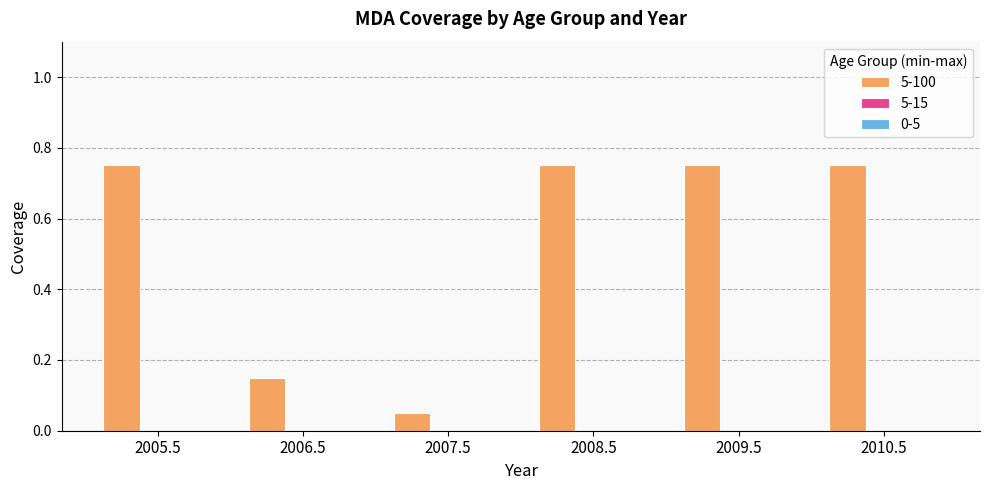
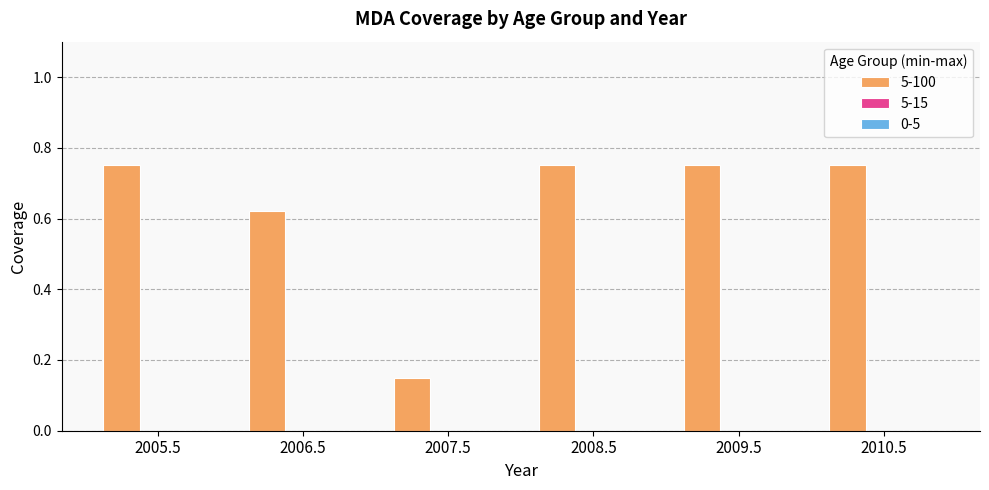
5-100, 2006.5: 0.15 -> 0.62
5-100, 2007.5: 0.05 -> 0.15
